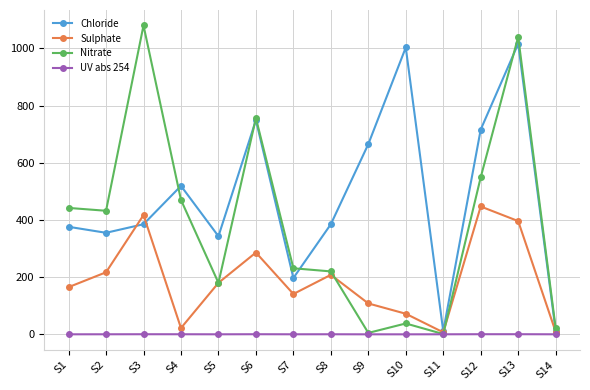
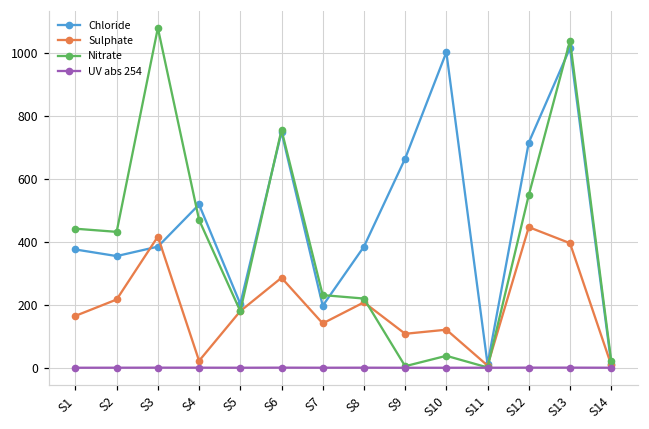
Chloride, S5: 340 -> 200
Sulphate, S10: 70 -> 120
